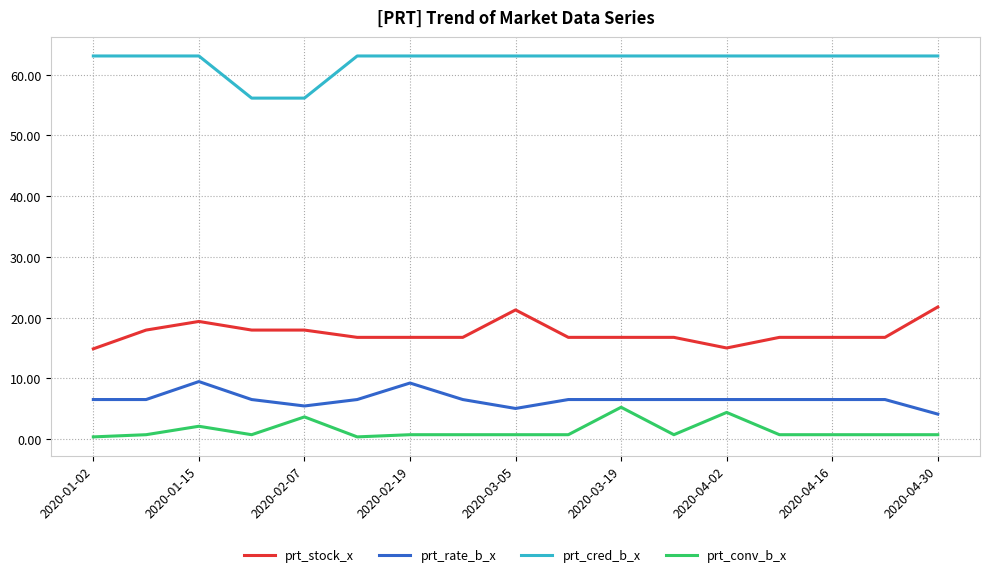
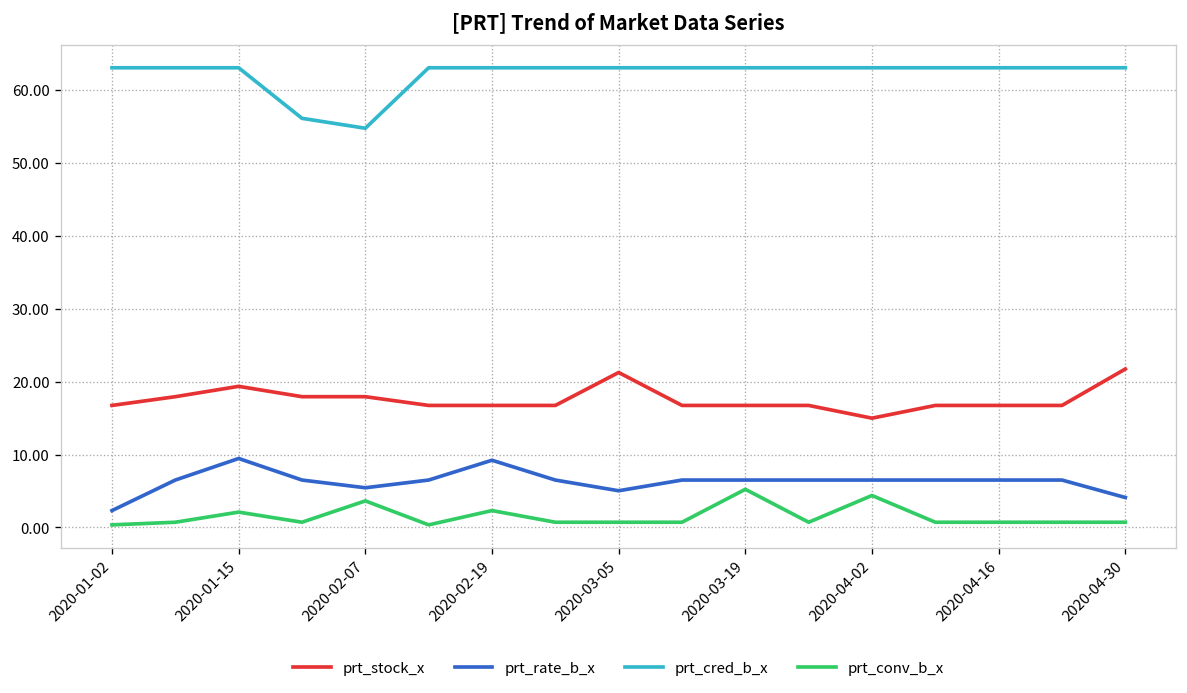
prt_stock_x, 2020-01-02: 15 -> 17
prt_rate_b_x, 2020-01-02: 7 -> 2
prt_cred_b_x, 2020-02-07: 56 -> 55
prt_conv_b_x, 2020-02-19: 1 -> 2
